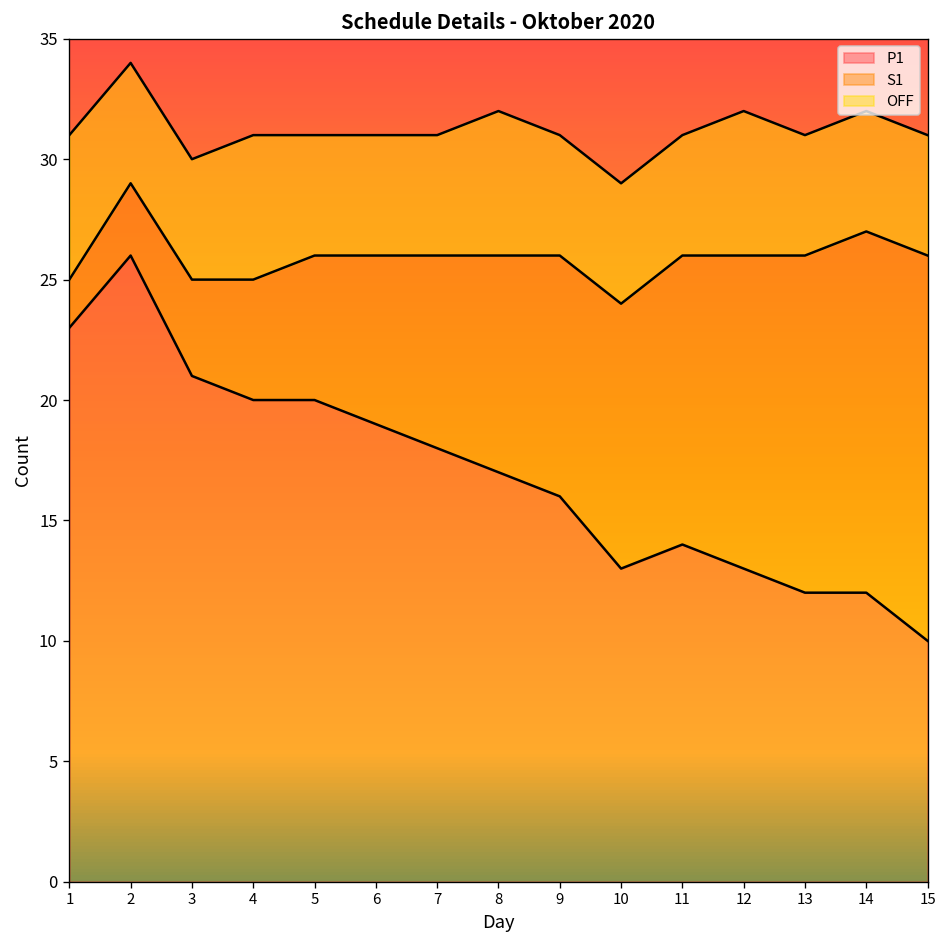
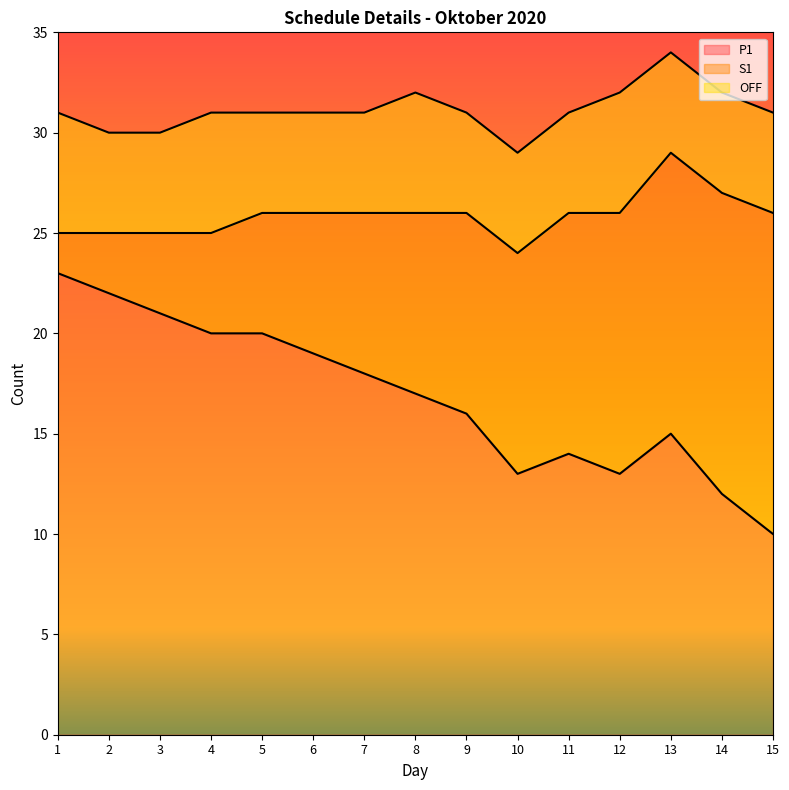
P1, 2: 26 -> 22
P1, 13: 12 -> 15
